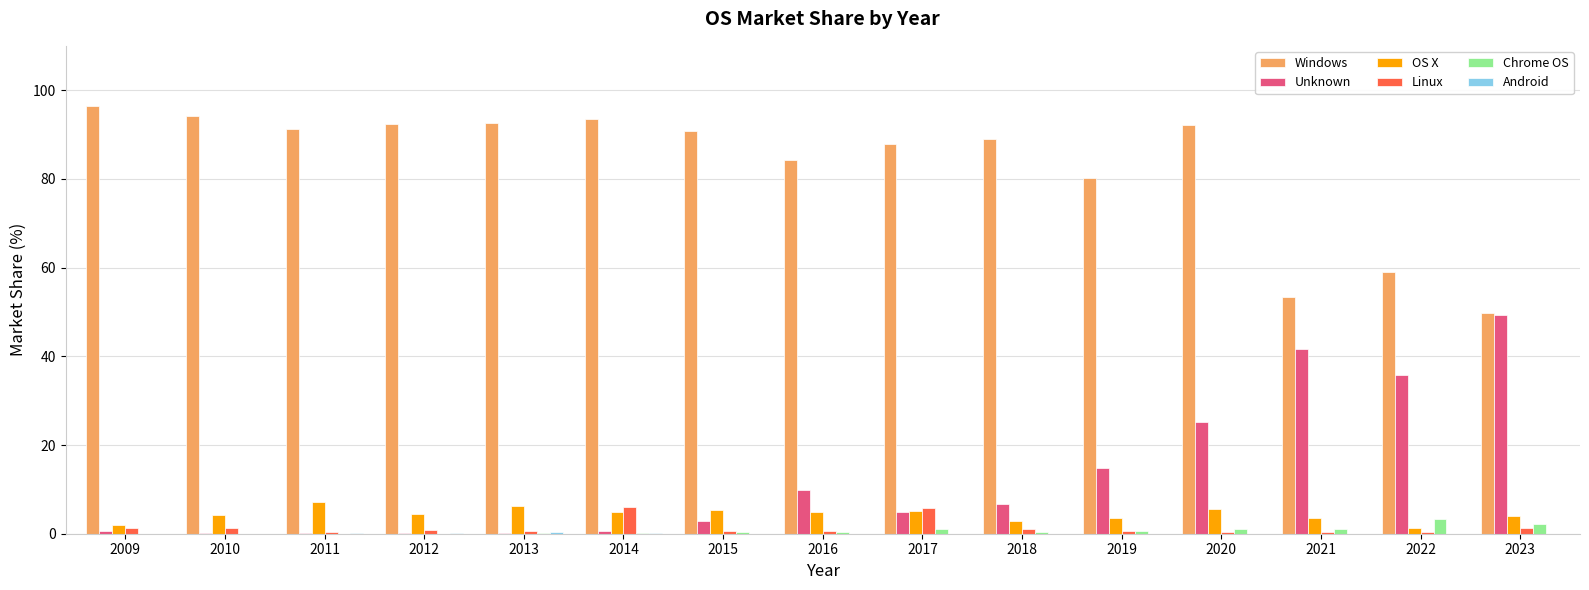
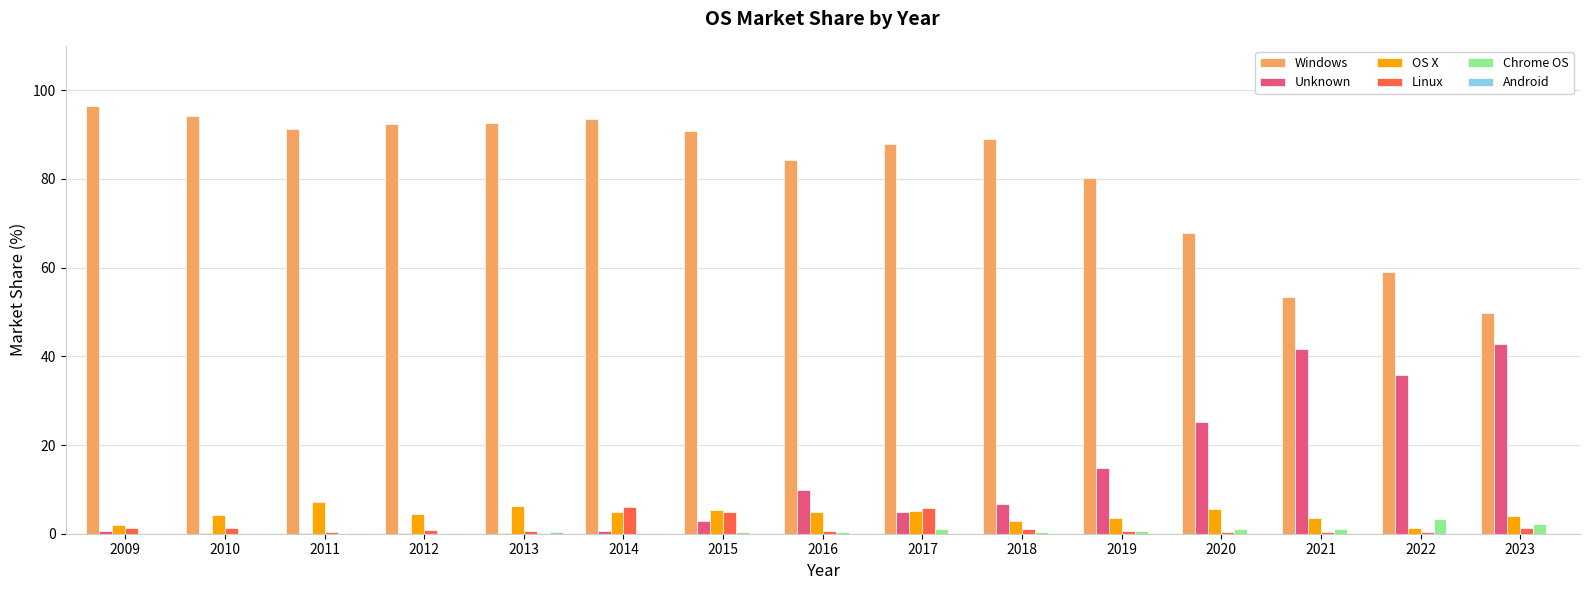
Linux, 2015: 1 -> 5
Windows, 2020: 92 -> 68
Unknown, 2023: 49 -> 43
